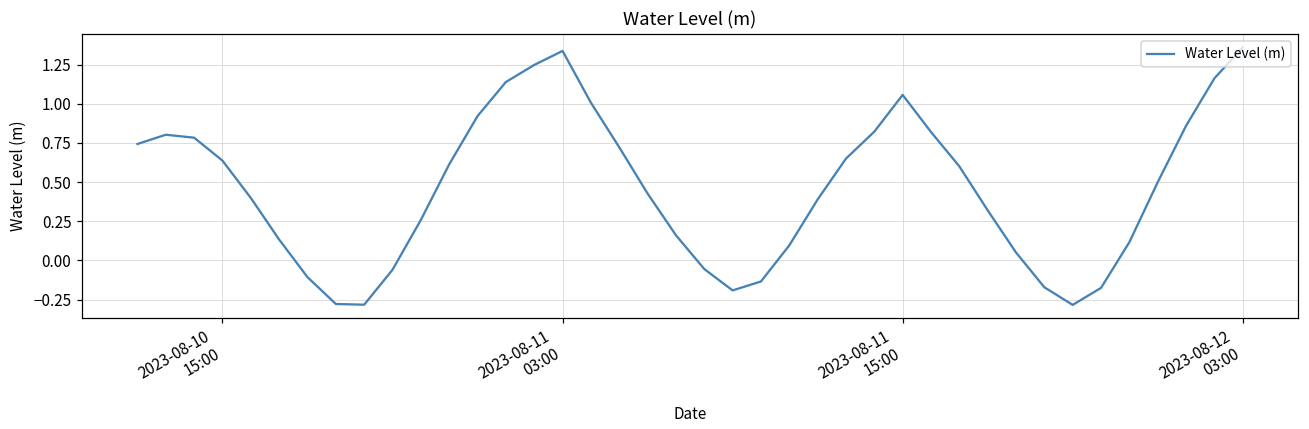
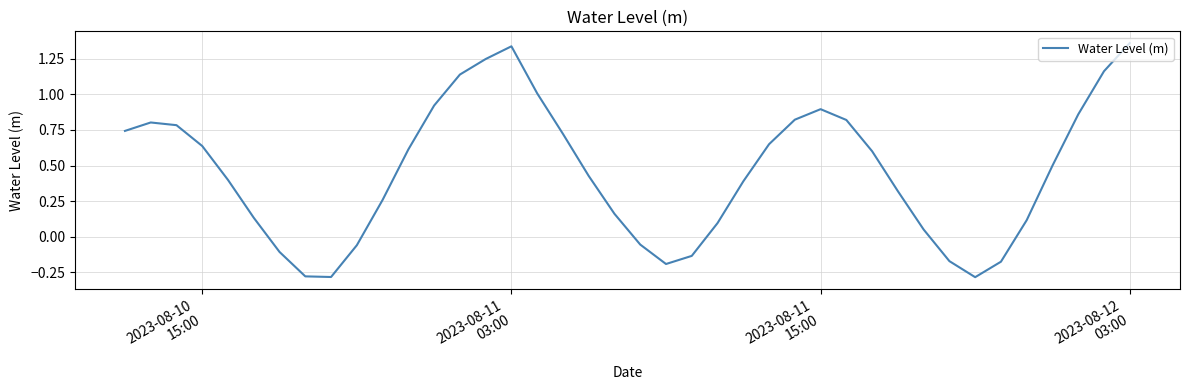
2023-08-11 15:00: 1.06 -> 0.90
